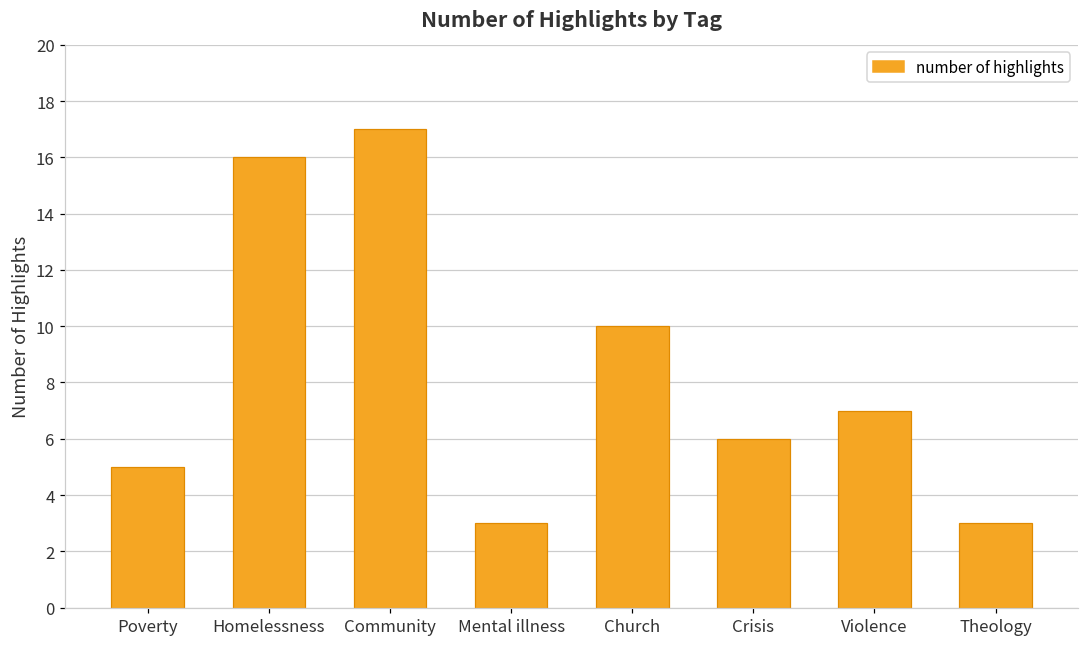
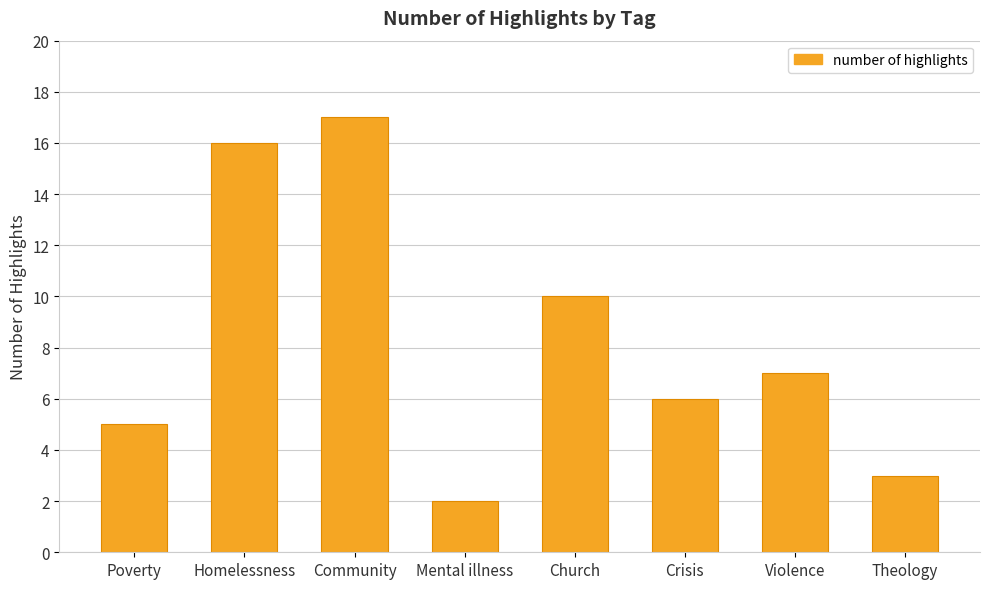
Mental illness: 3 -> 2
